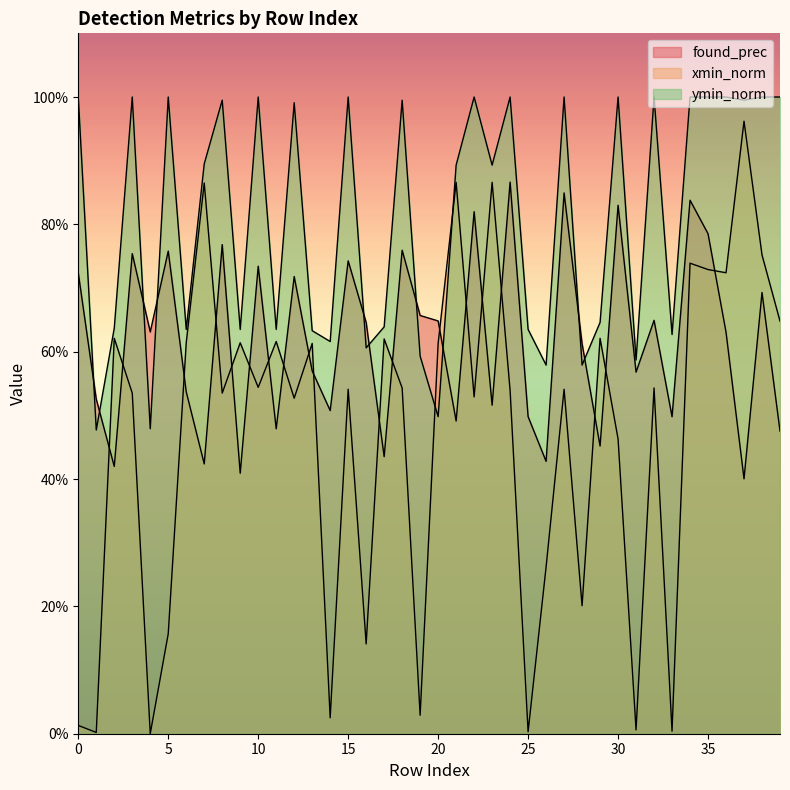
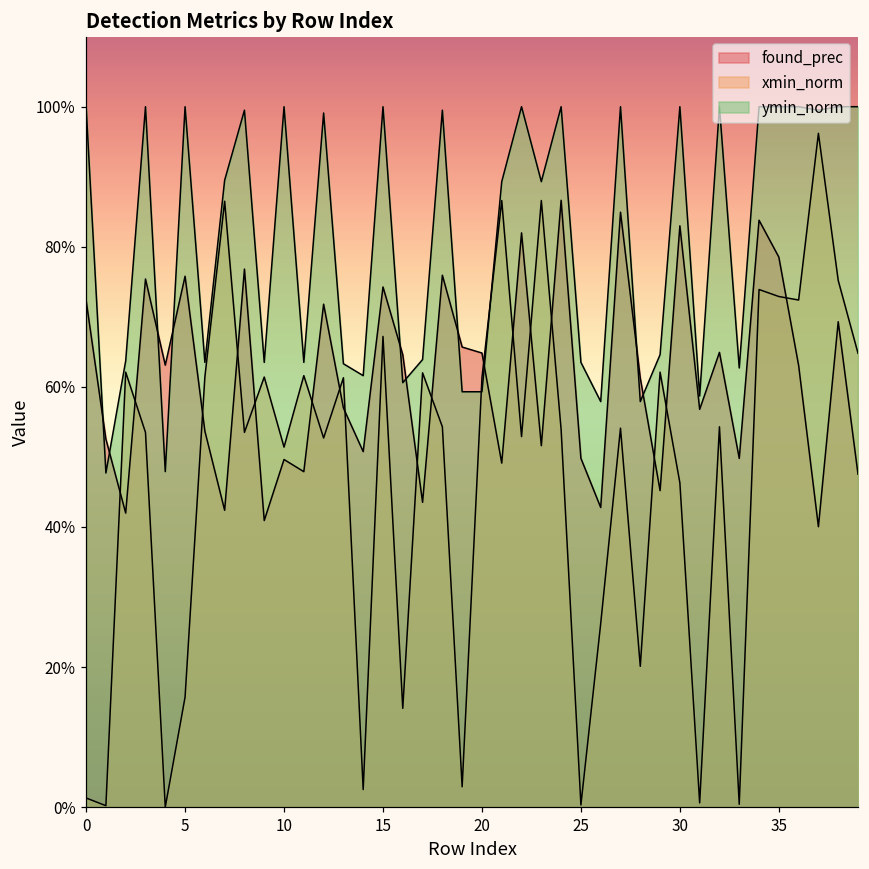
found_prec, 10: 73% -> 50%
xmin_norm, 10: 54% -> 51%
xmin_norm, 15: 54% -> 67%
ymin_norm, 20: 50% -> 59%
